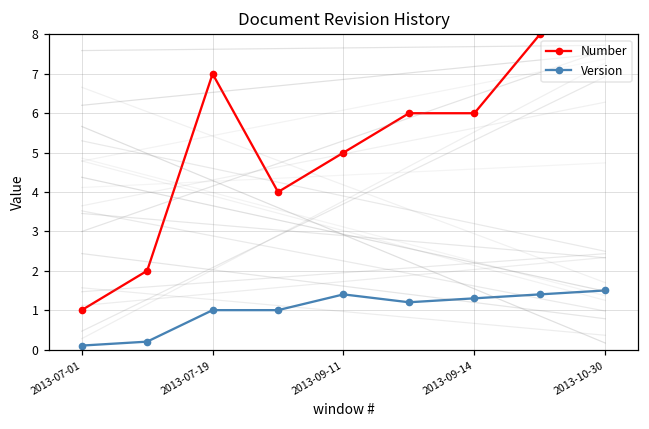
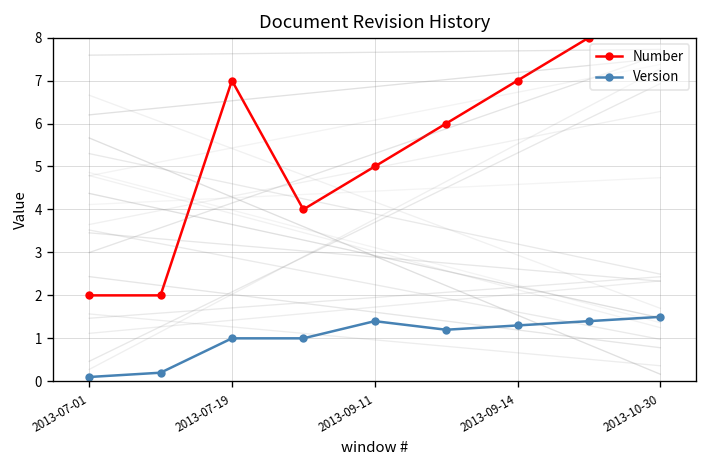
Number, 2013-07-01: 1 -> 2
Number, 2013-09-14: 6 -> 7
